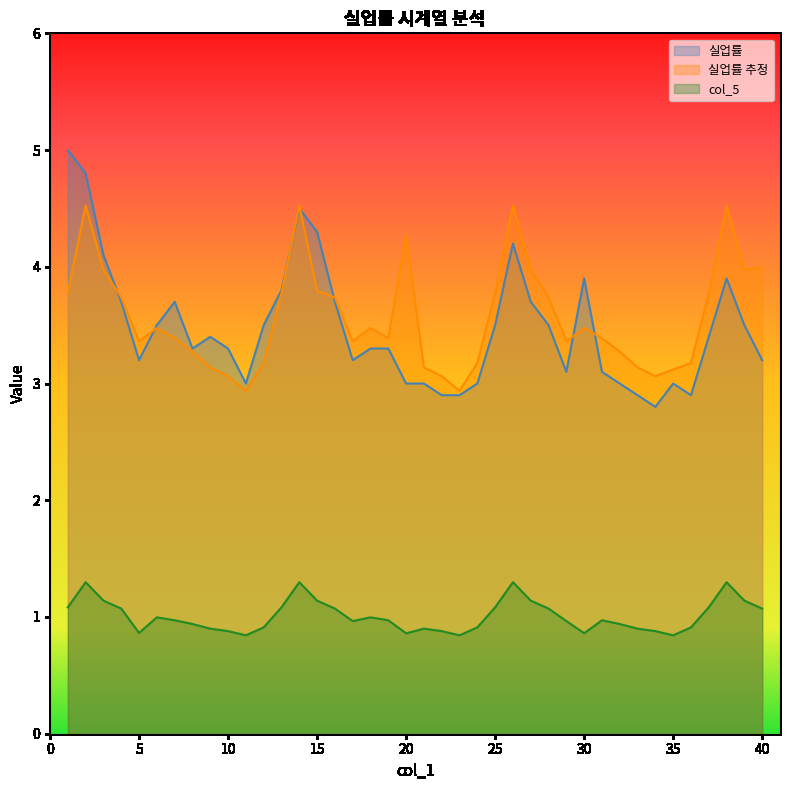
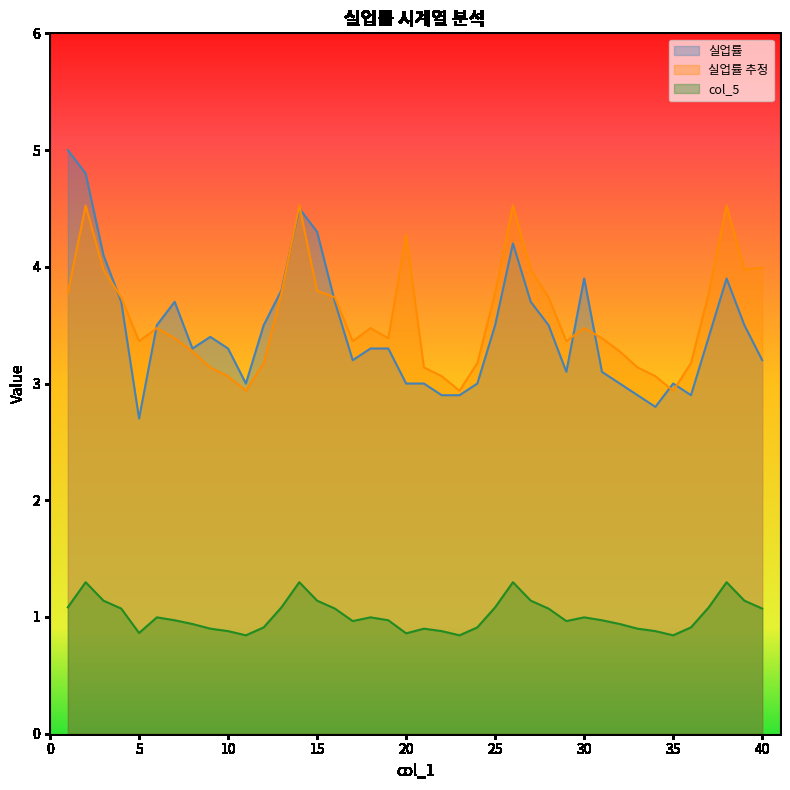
실업률, 5: 3.2 -> 2.7
col_5, 30: 0.86 -> 1.00
실업률 추정, 35: 3.12 -> 2.94
